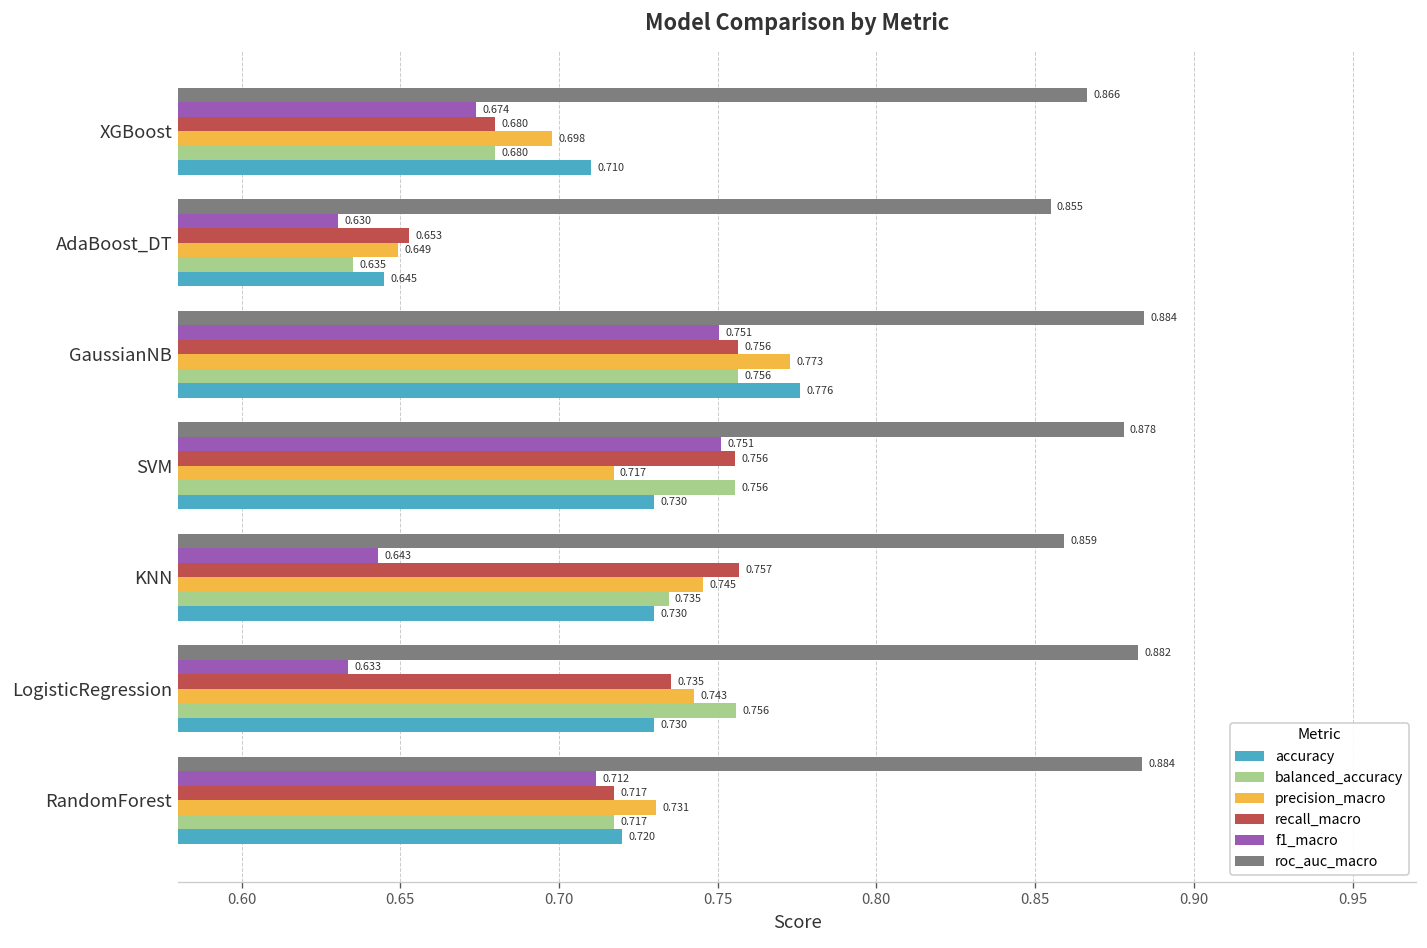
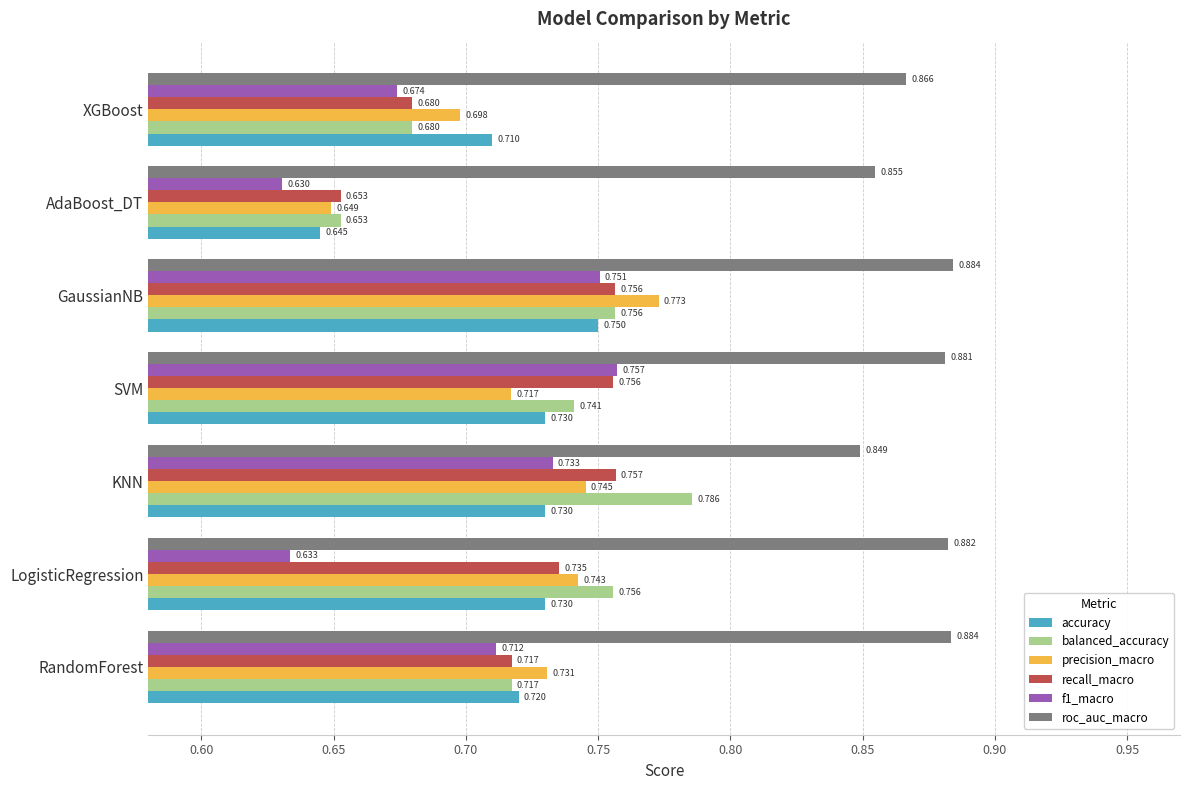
balanced_accuracy, AdaBoost_DT: 0.635 -> 0.653
accuracy, GaussianNB: 0.776 -> 0.750
roc_auc_macro, SVM: 0.878 -> 0.881
f1_macro, SVM: 0.751 -> 0.757
balanced_accuracy, SVM: 0.756 -> 0.741
roc_auc_macro, KNN: 0.859 -> 0.849
f1_macro, KNN: 0.643 -> 0.733
balanced_accuracy, KNN: 0.735 -> 0.786
